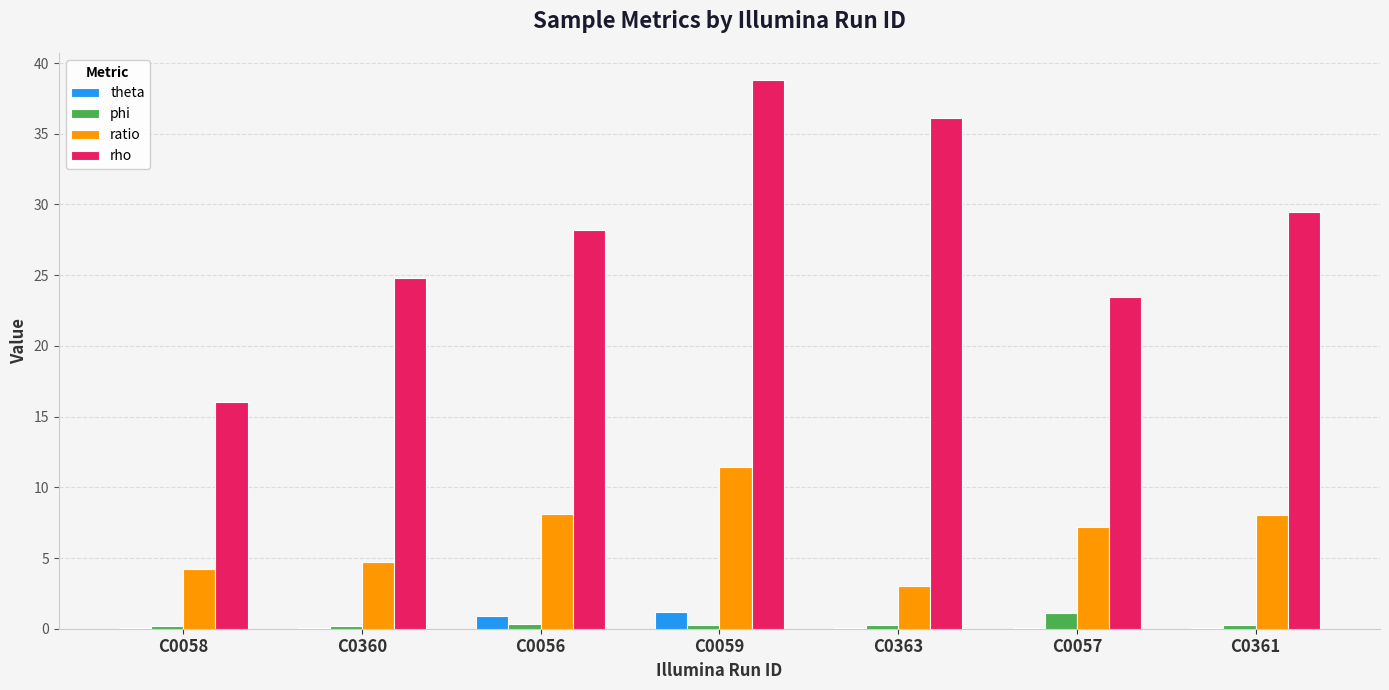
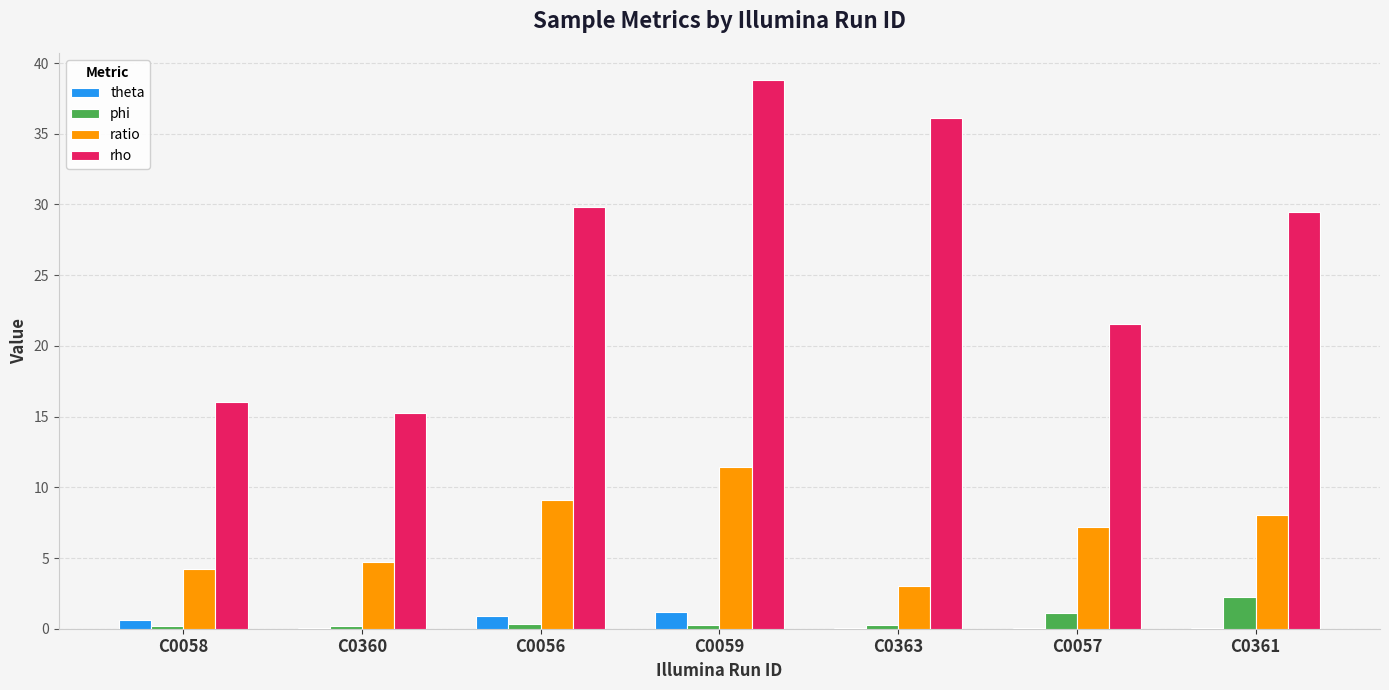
theta, C0058: 0.0 -> 0.6
rho, C0360: 24.8 -> 15.2
ratio, C0056: 8.1 -> 9.1
rho, C0056: 28.2 -> 29.8
rho, C0057: 23.4 -> 21.6
phi, C0361: 0.2 -> 2.3
